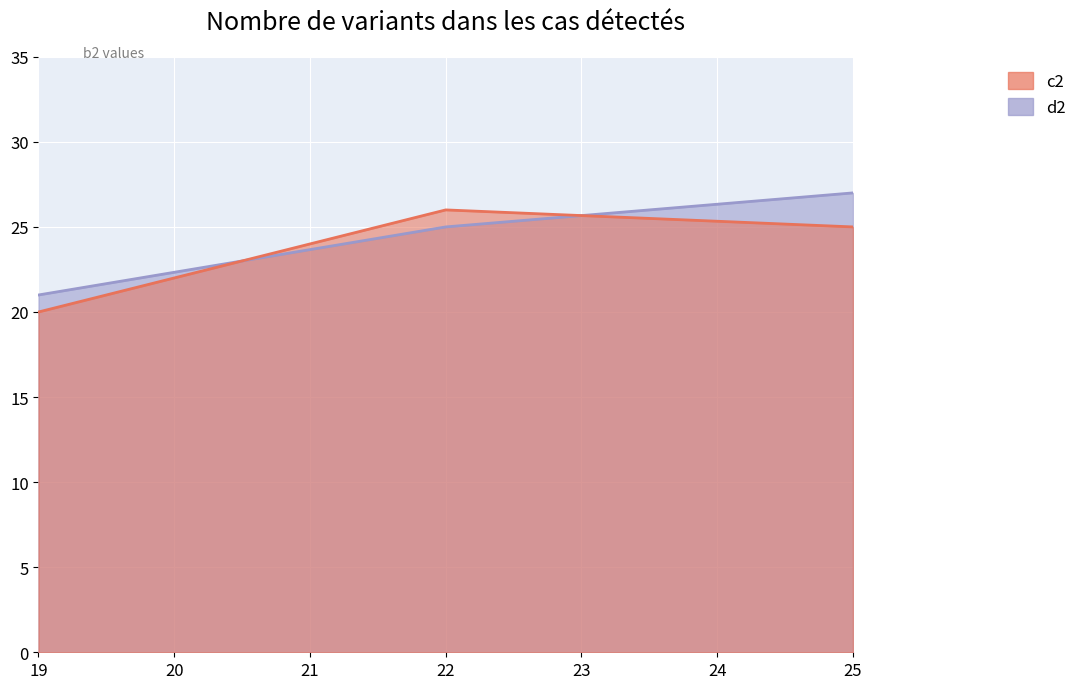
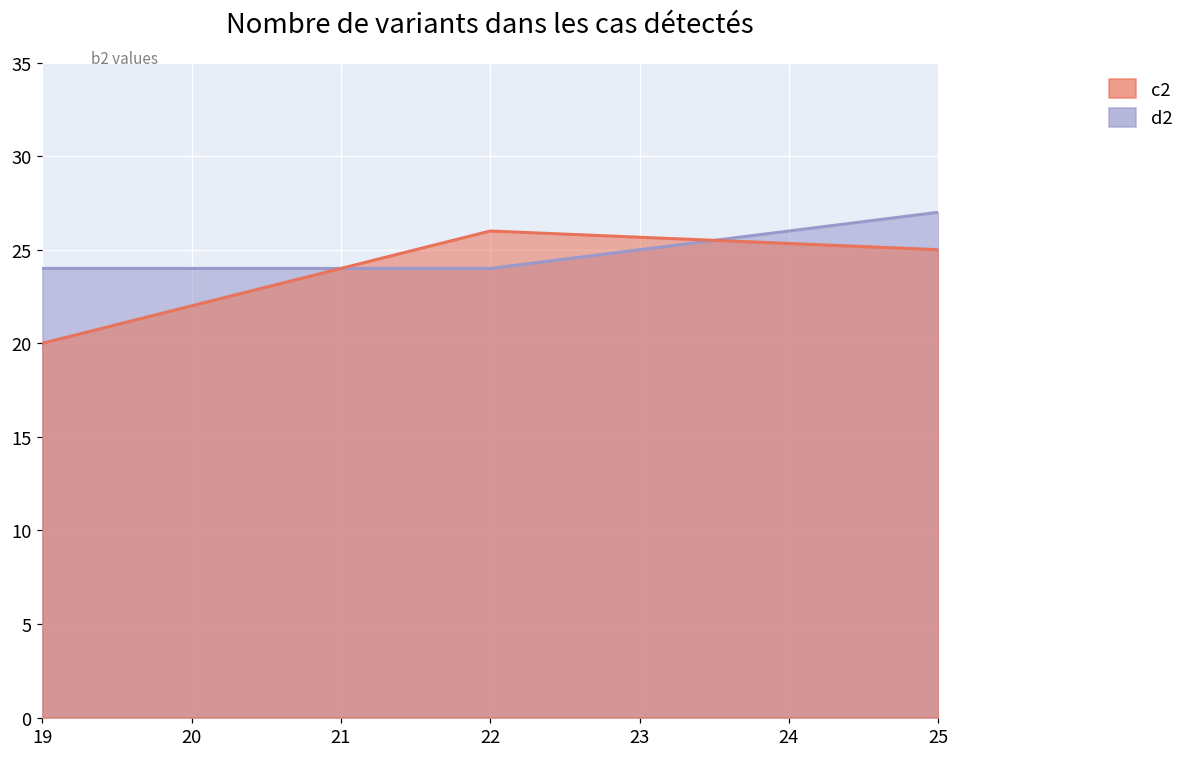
d2, 19: 21 -> 24
d2, 22: 25 -> 24
